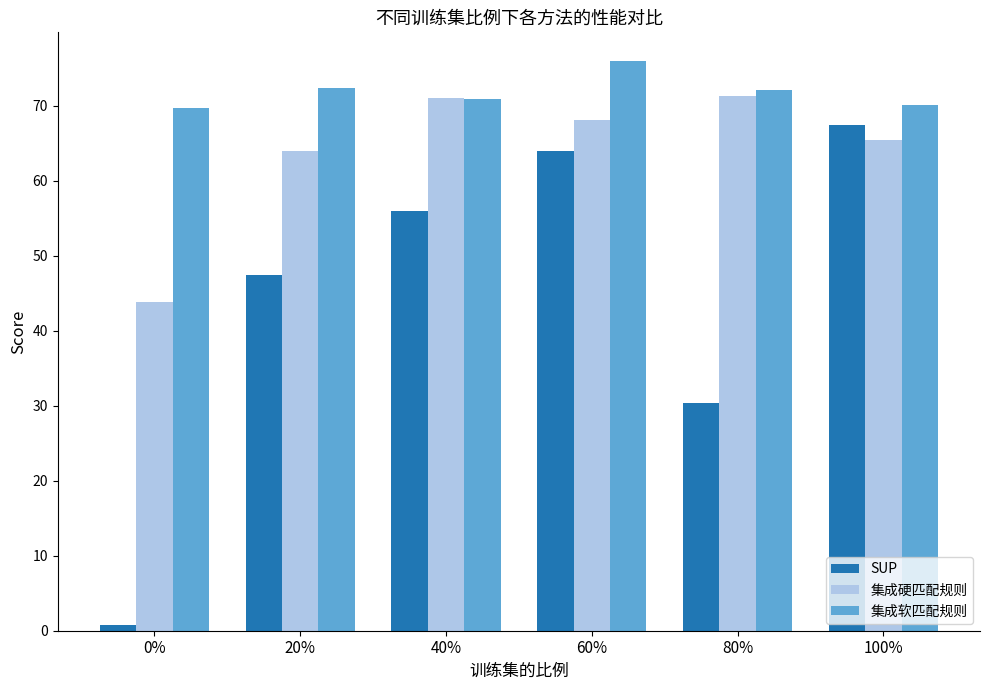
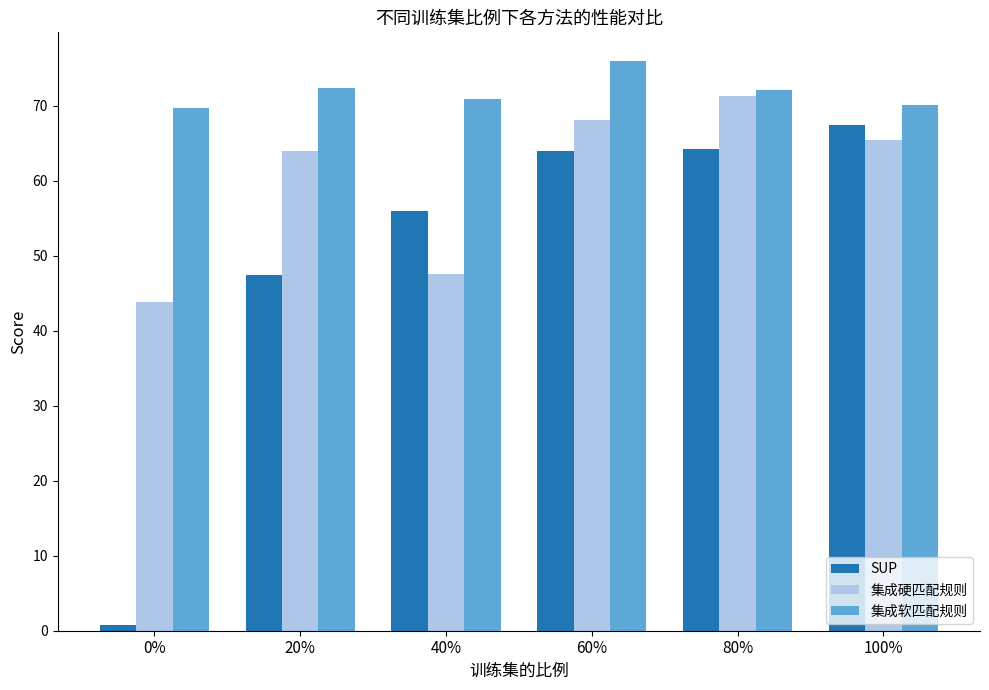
集成硬匹配规则, 40%: 71 -> 48
SUP, 80%: 30 -> 64
